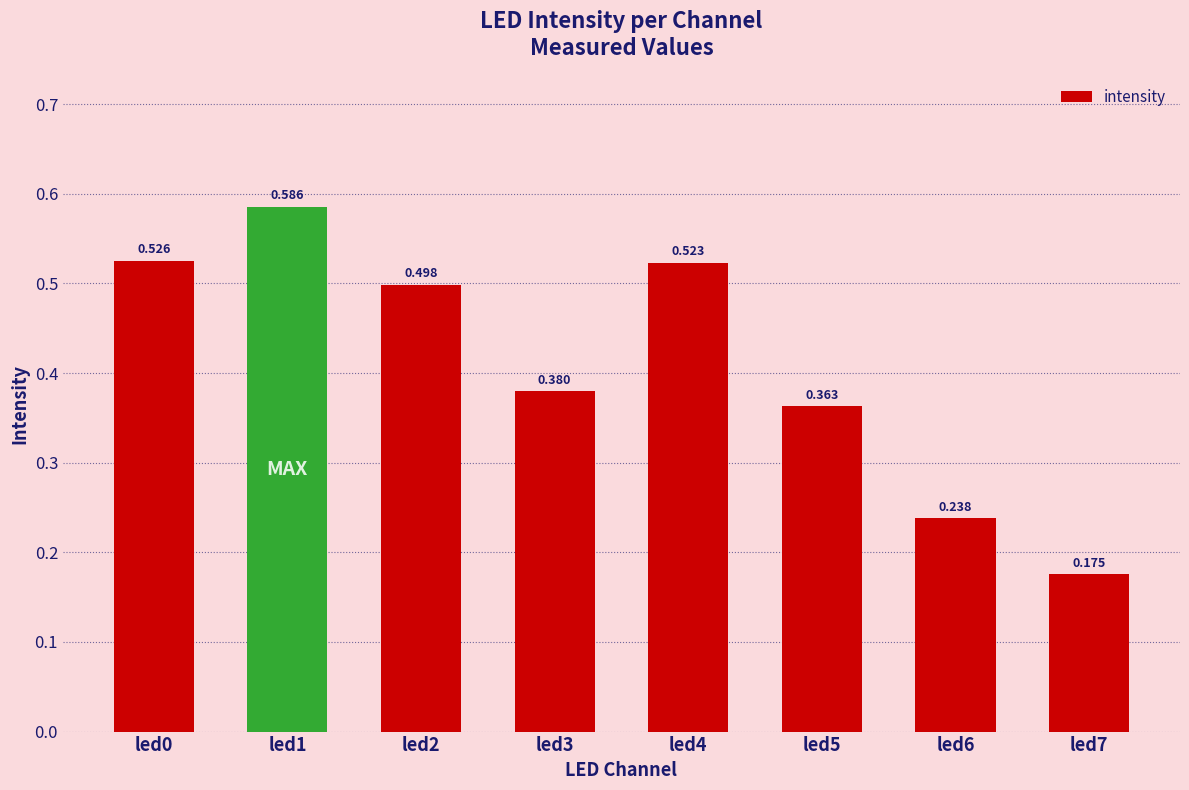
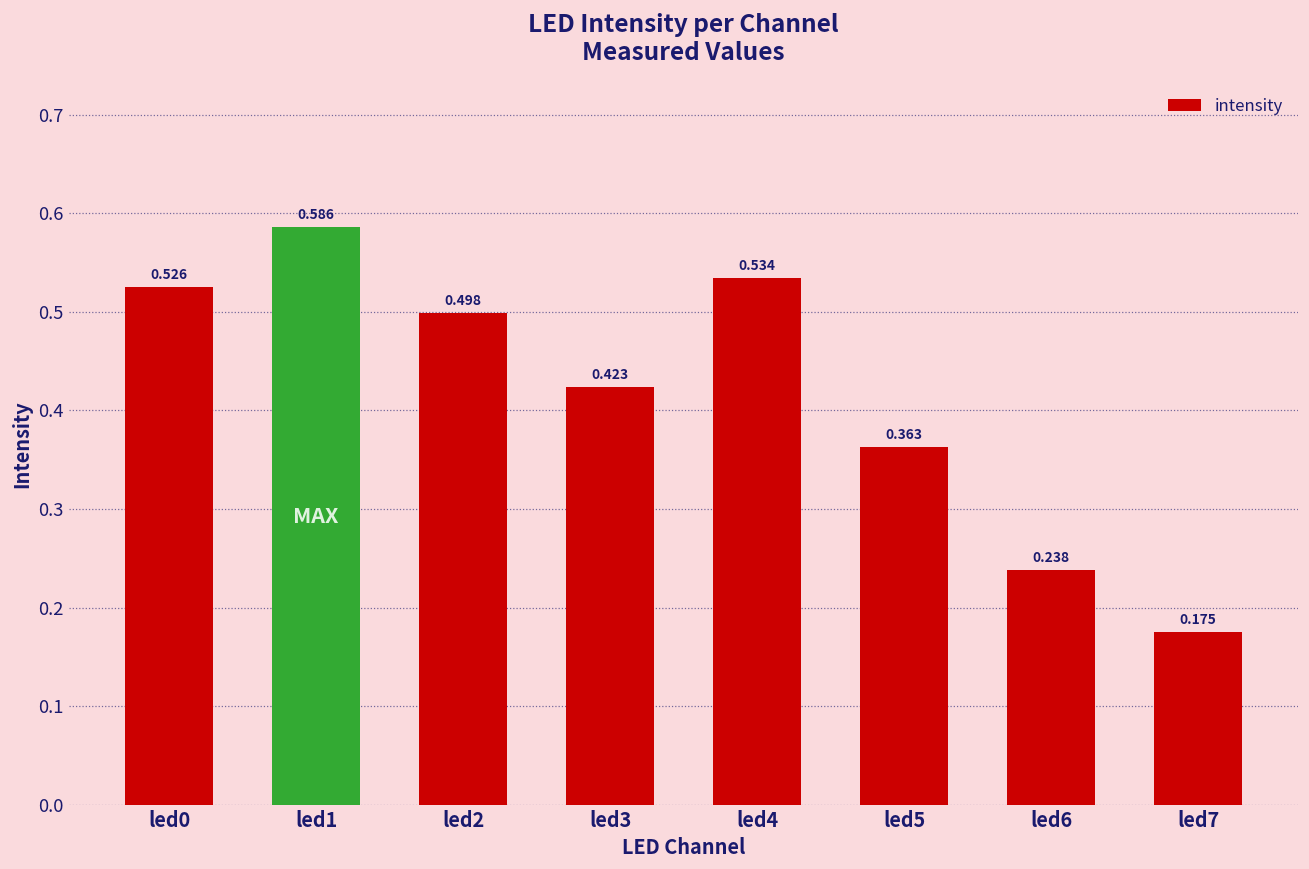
led3: 0.380 -> 0.423
led4: 0.523 -> 0.534
